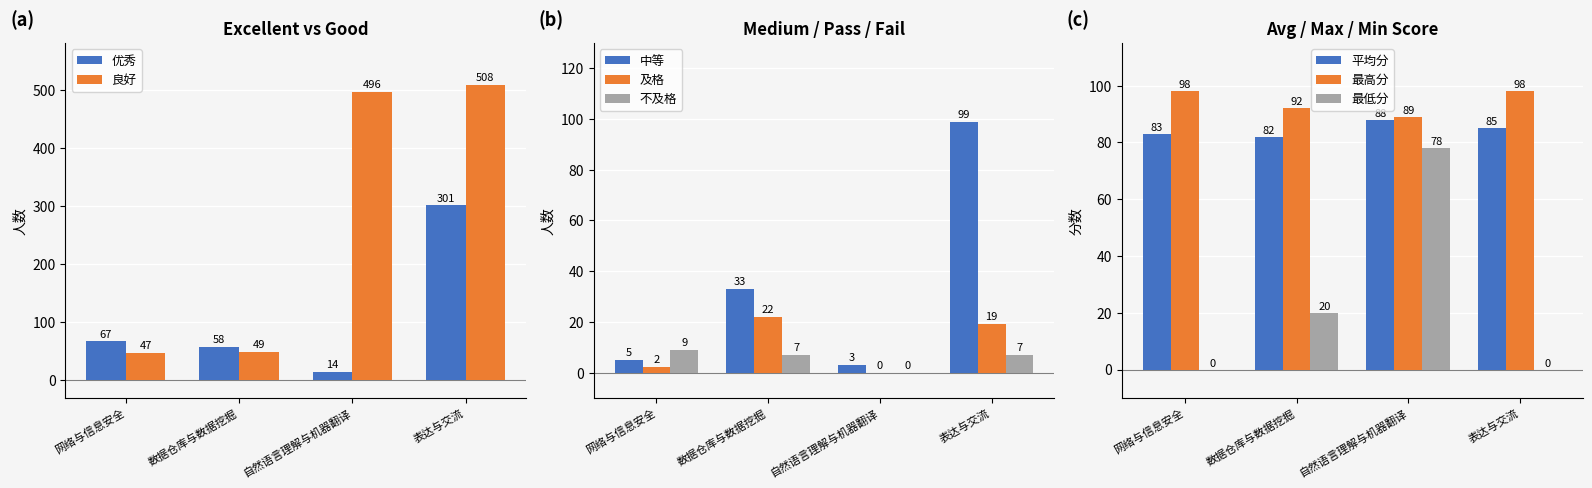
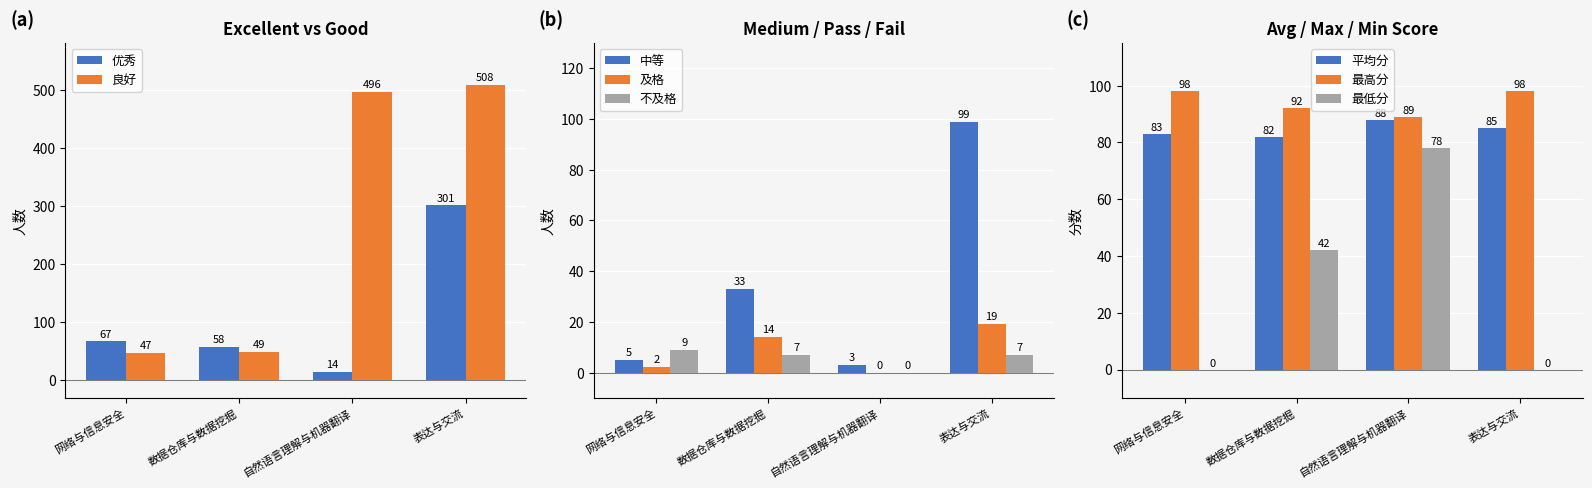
Medium / Pass / Fail, 及格, 数据仓库与数据挖掘: 22 -> 14
Avg / Max / Min Score, 最低分, 数据仓库与数据挖掘: 20 -> 42
